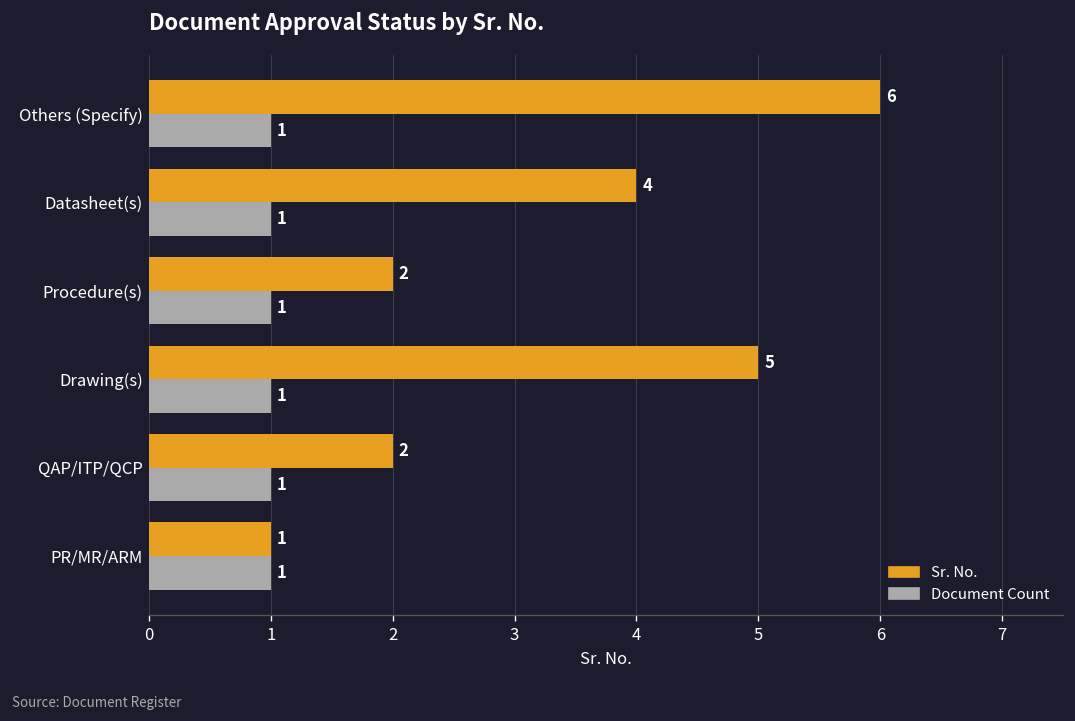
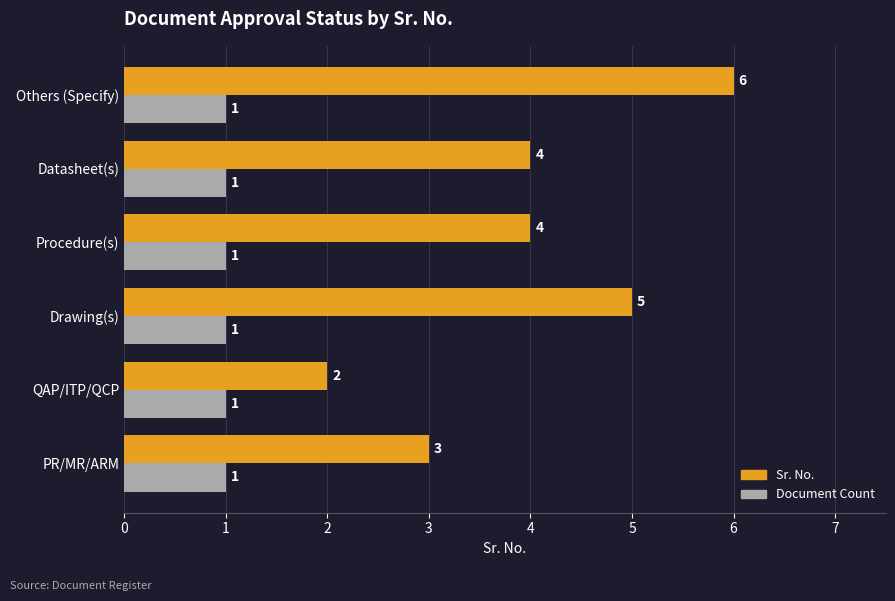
Sr. No., Procedure(s): 2 -> 4
Sr. No., PR/MR/ARM: 1 -> 3
